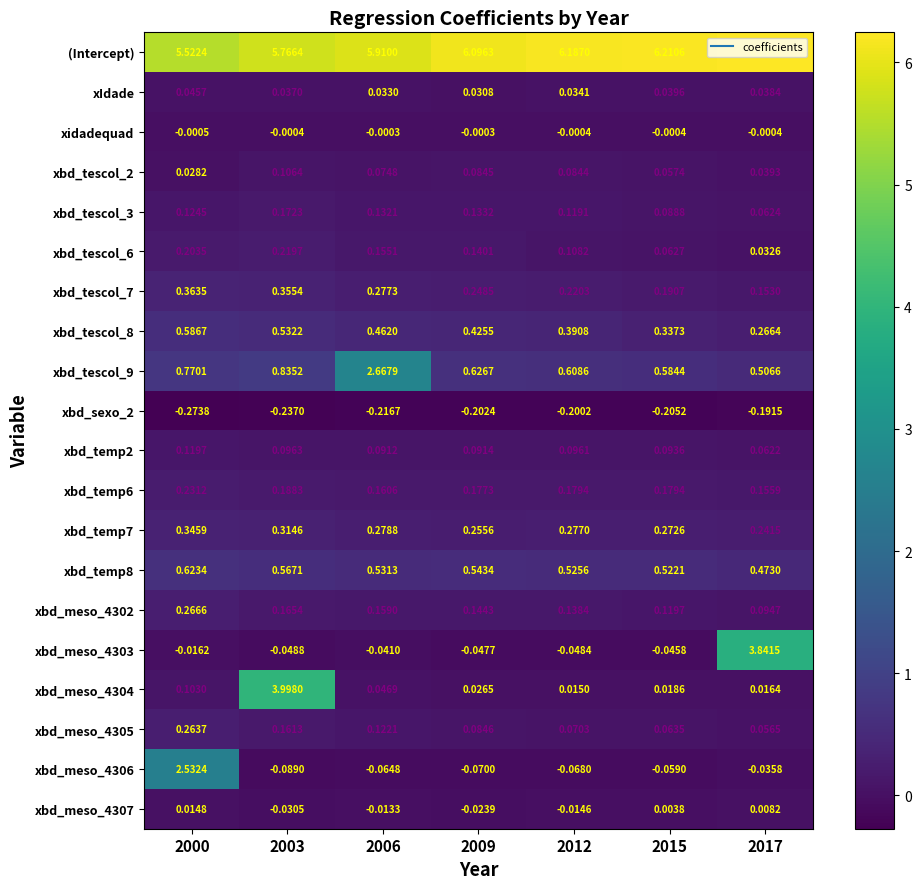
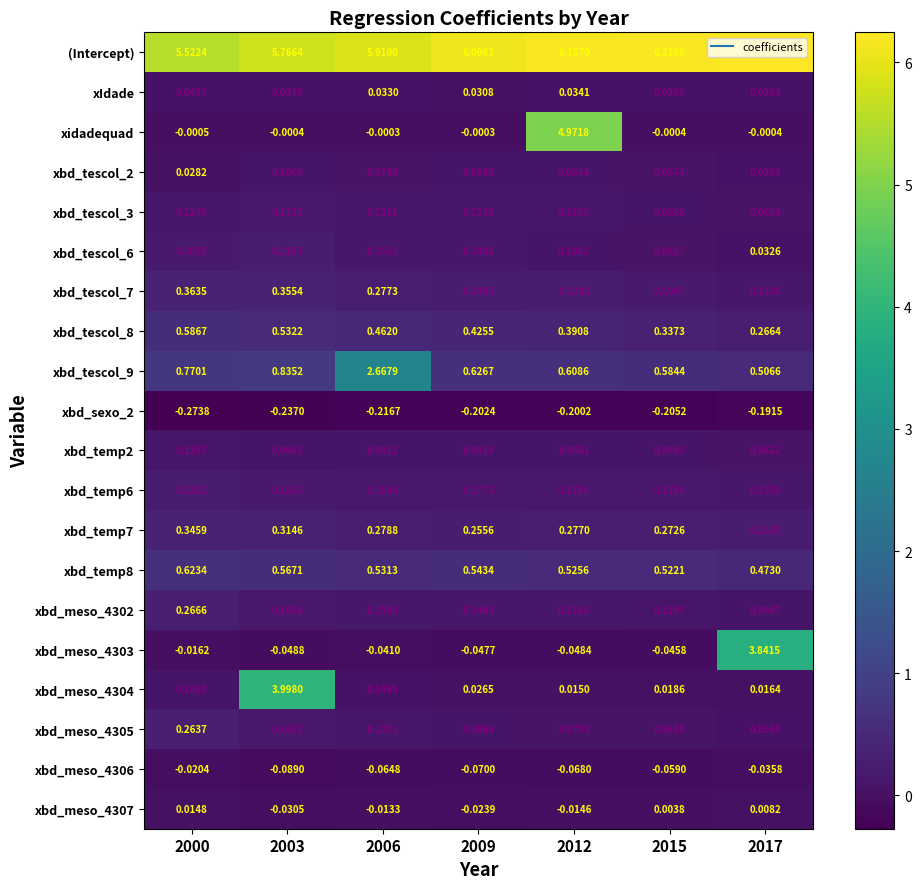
xidadequad, 2012: -0.0004 -> 4.9718
xbd_meso_4306, 2000: 2.5324 -> -0.0204
